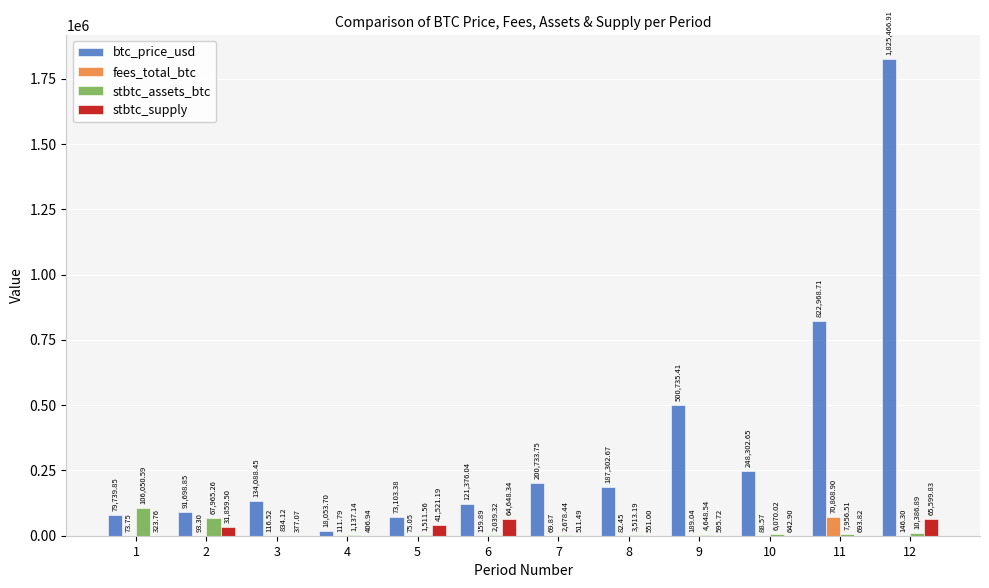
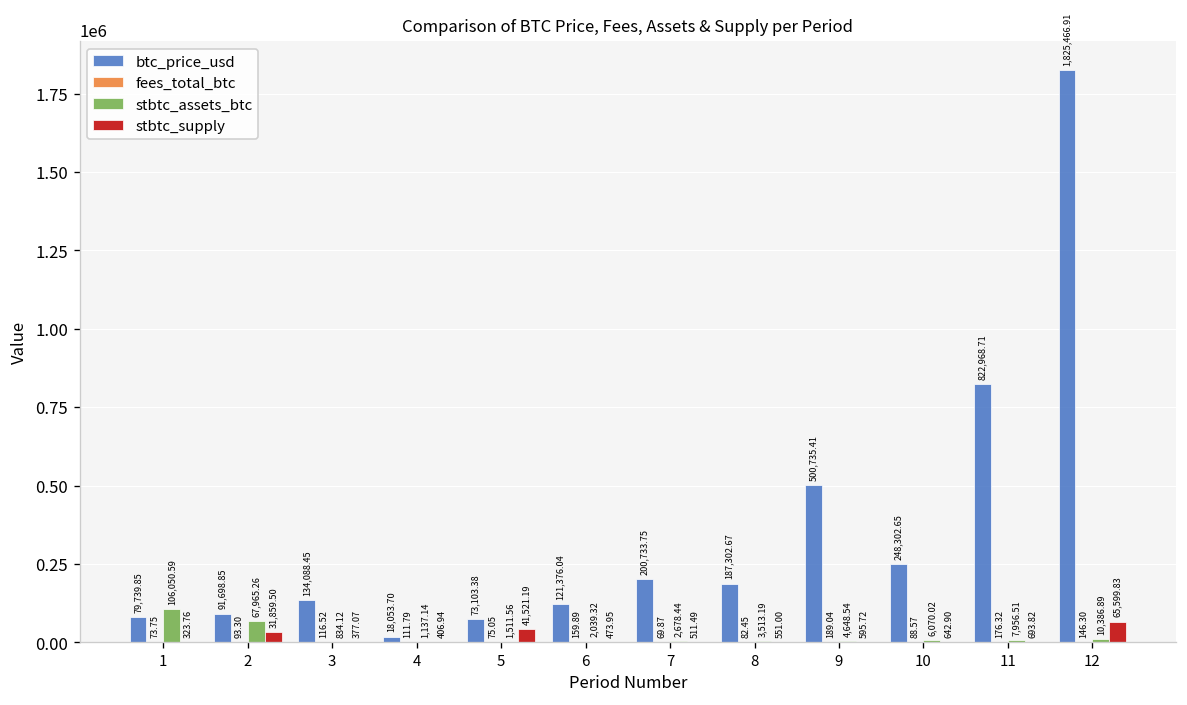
stbtc_supply, 6: 64,648.34 -> 473.95
fees_total_btc, 11: 70,808.90 -> 176.32
